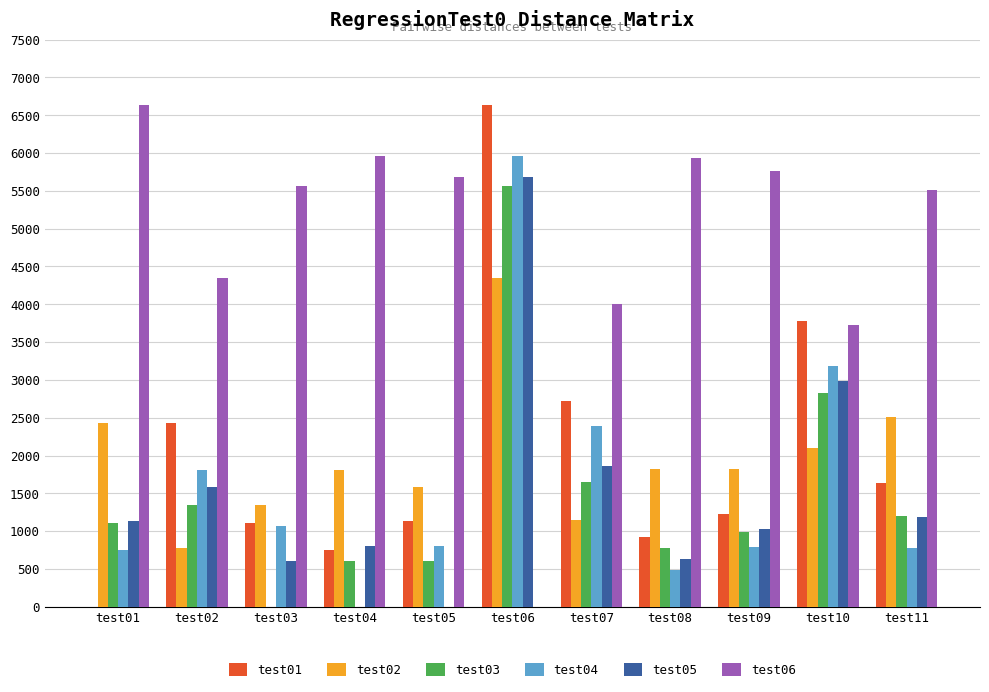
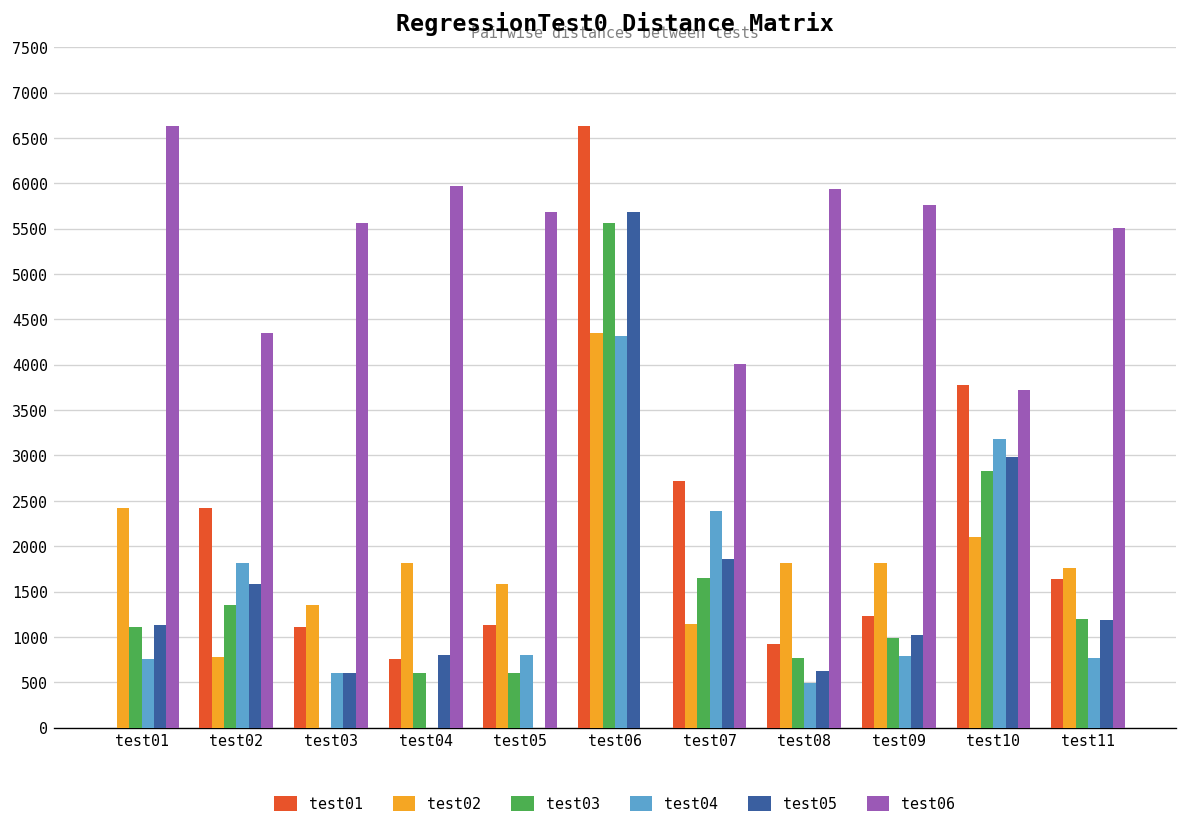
test04, test03: 1100 -> 600
test04, test06: 6000 -> 4300
test02, test11: 2500 -> 1800
